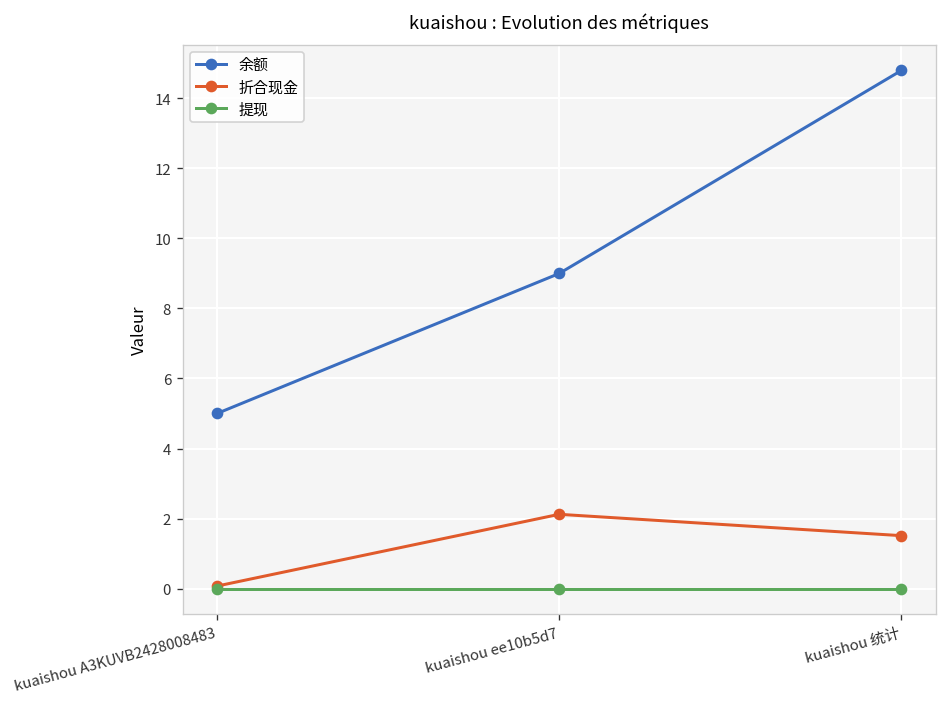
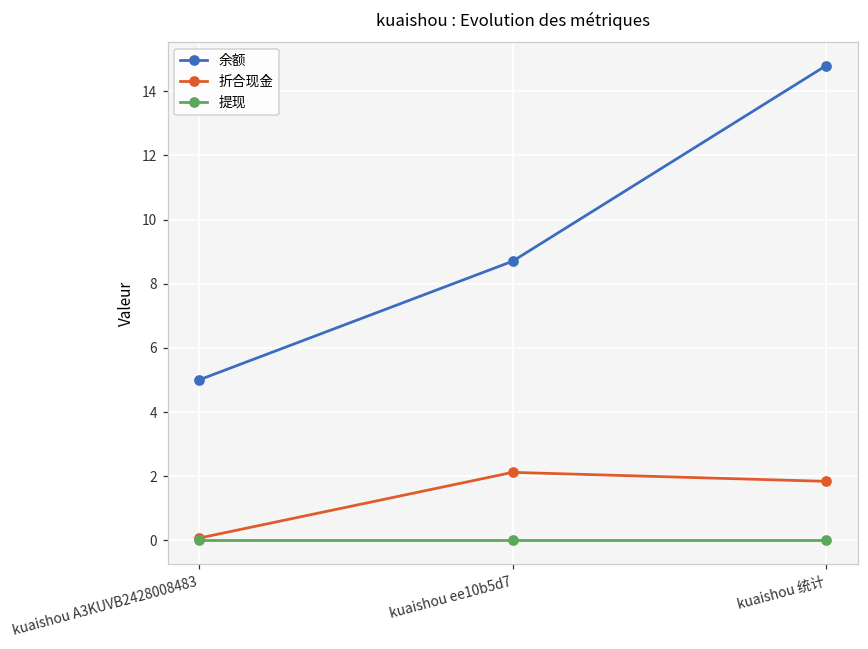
余额, kuaishou ee10b5d7: 9.0 -> 8.7
折合现金, kuaishou 统计: 1.5 -> 1.8
